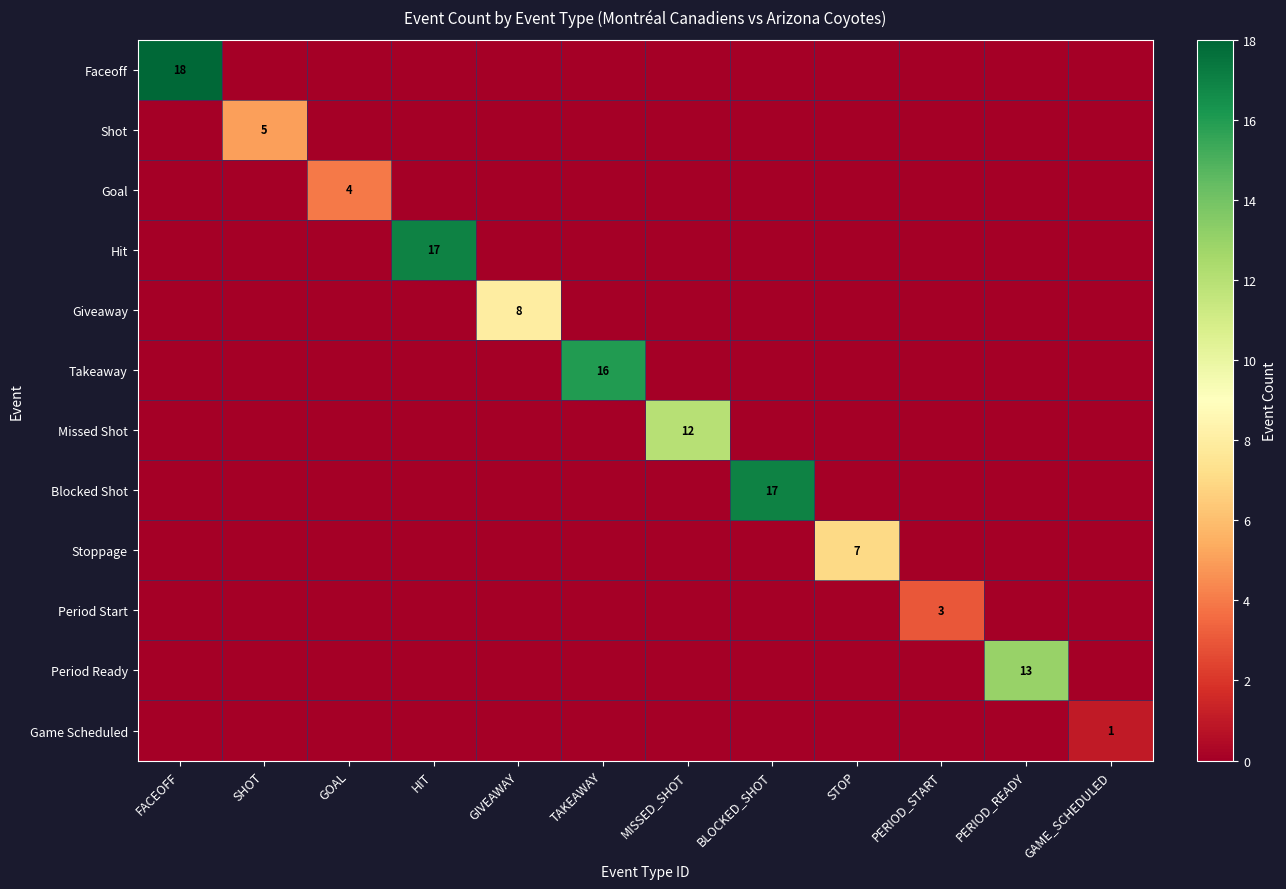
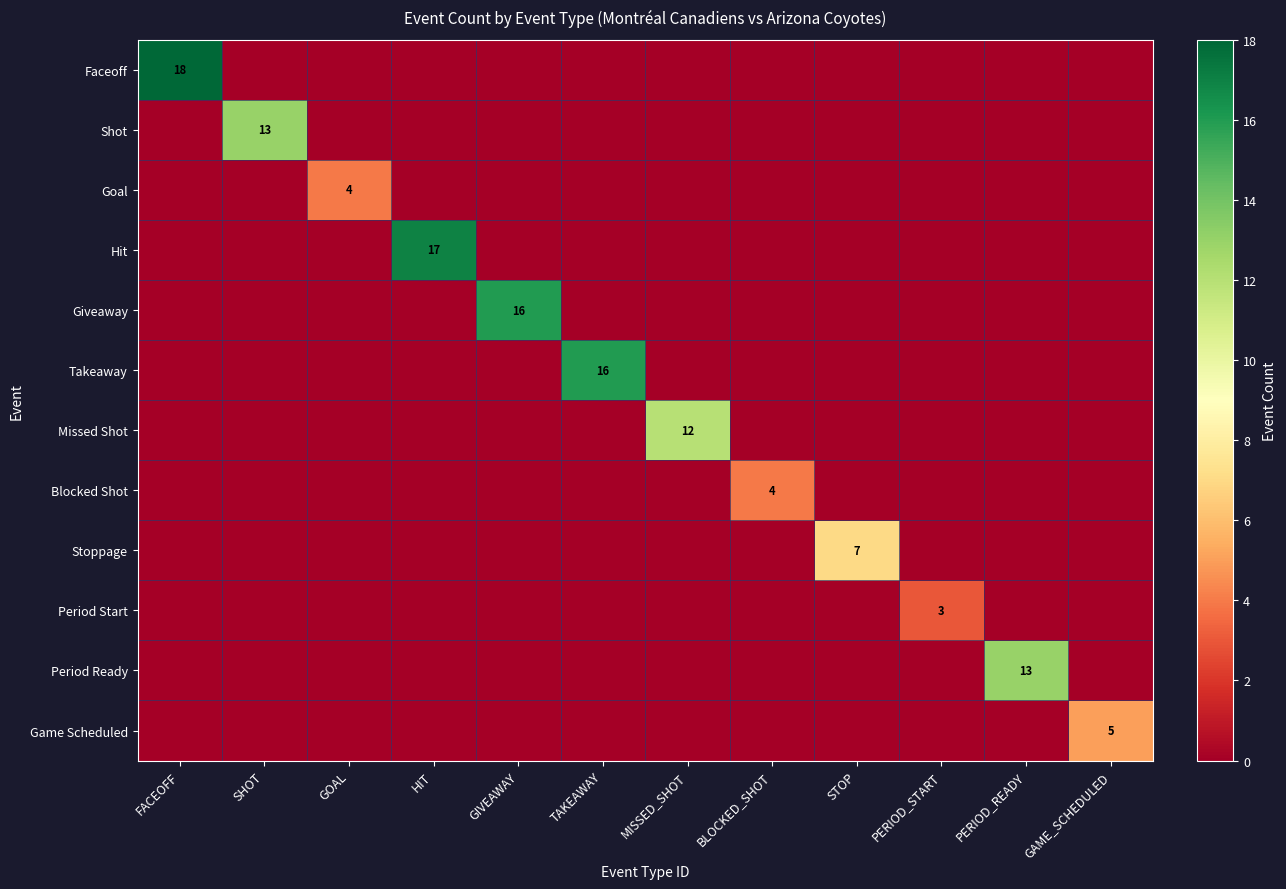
Shot, SHOT: 5 -> 13
Giveaway, GIVEAWAY: 8 -> 16
Blocked Shot, BLOCKED_SHOT: 17 -> 4
Game Scheduled, GAME_SCHEDULED: 1 -> 5
